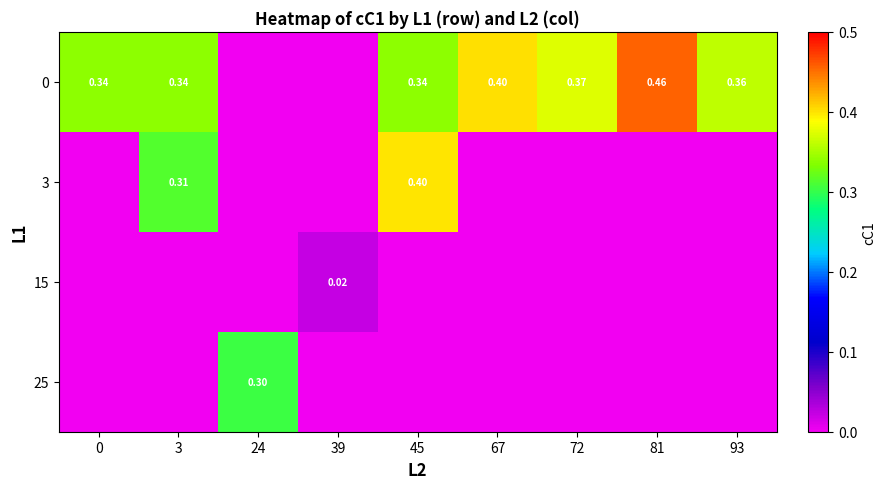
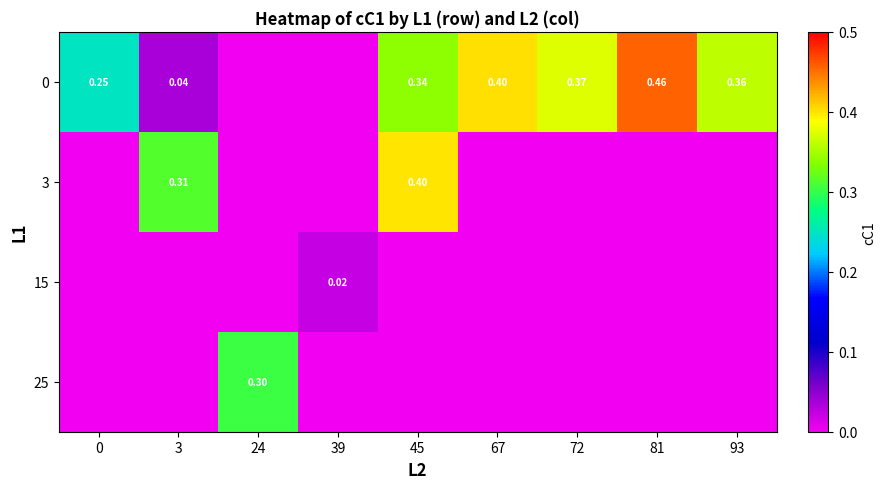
0, 0: 0.34 -> 0.25
0, 3: 0.34 -> 0.04
